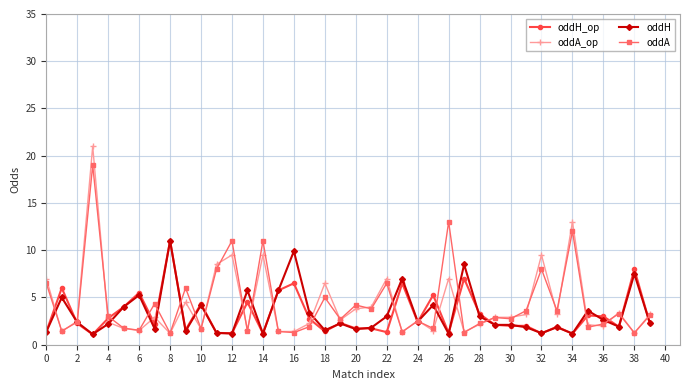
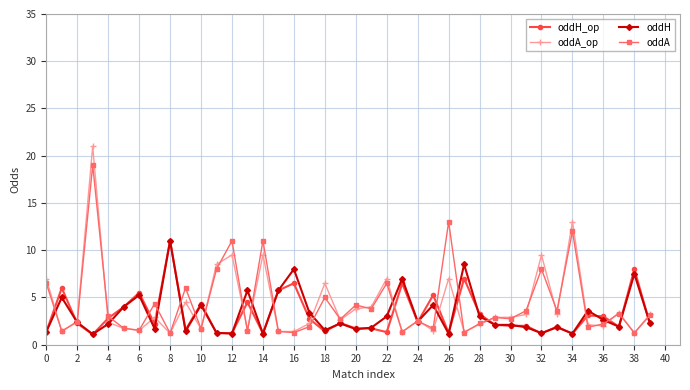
oddH, 16: 10 -> 8
